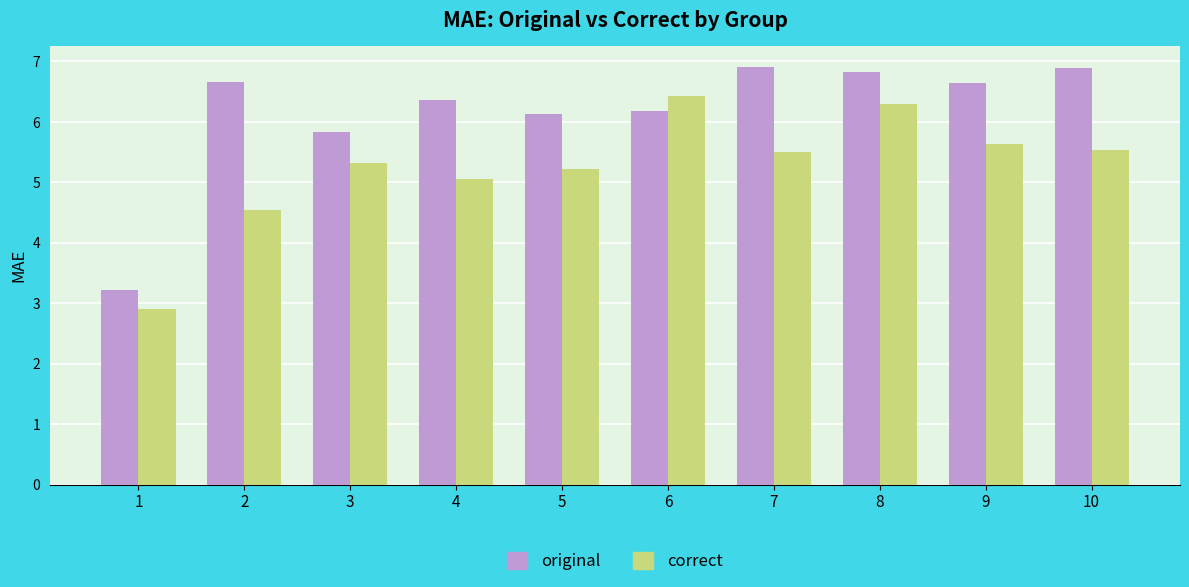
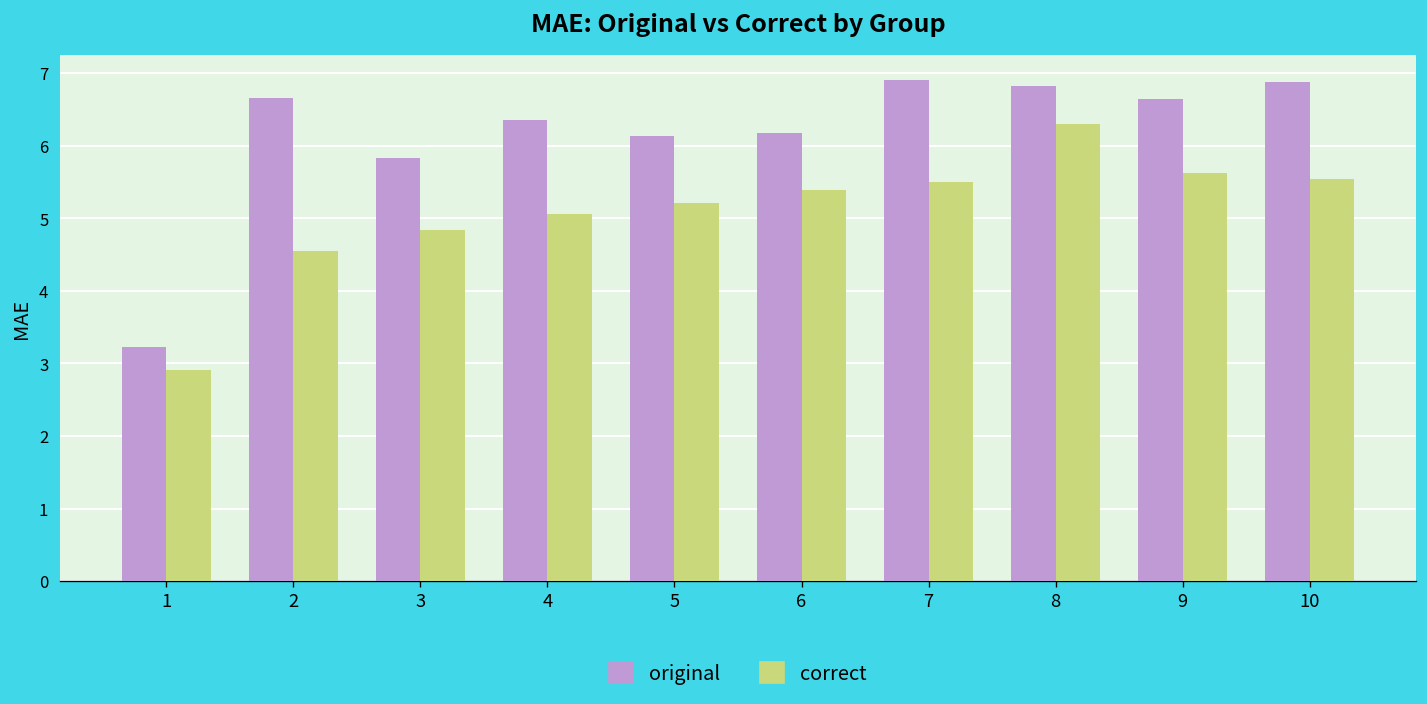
correct, 3: 5.3 -> 4.8
correct, 6: 6.4 -> 5.4
